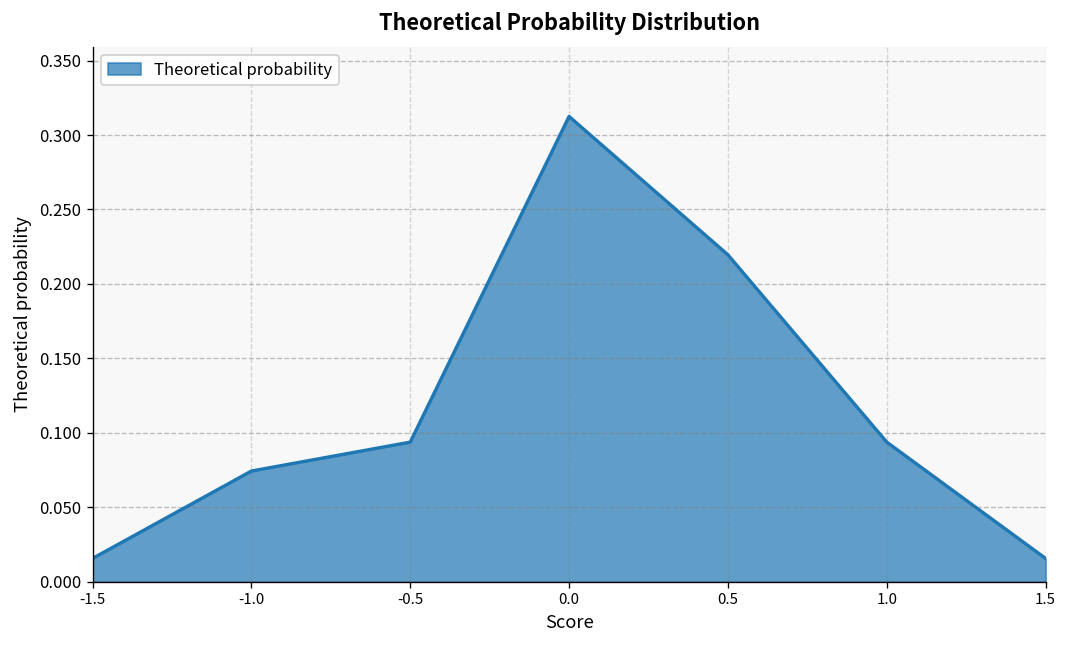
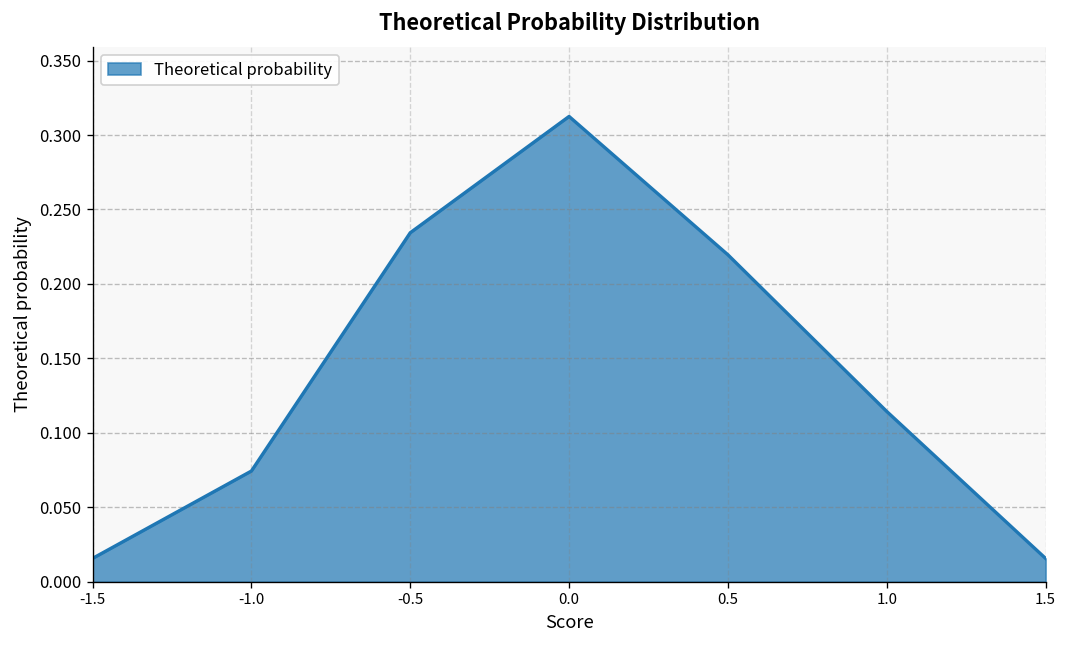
-0.5: 0.094 -> 0.234
1.0: 0.094 -> 0.114
